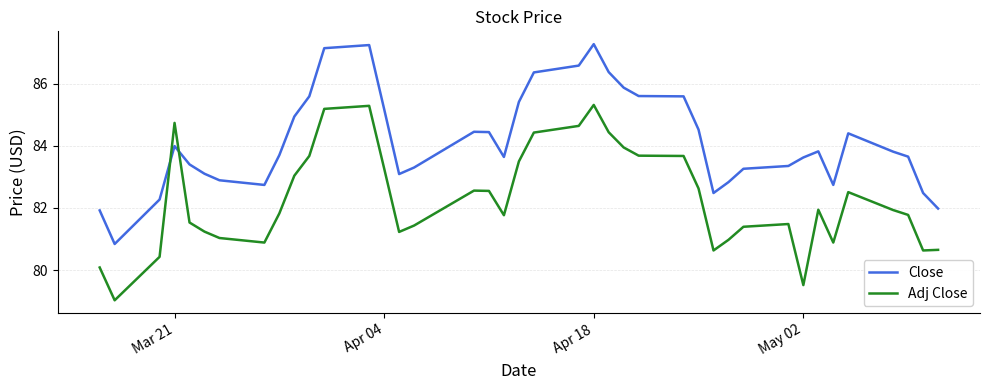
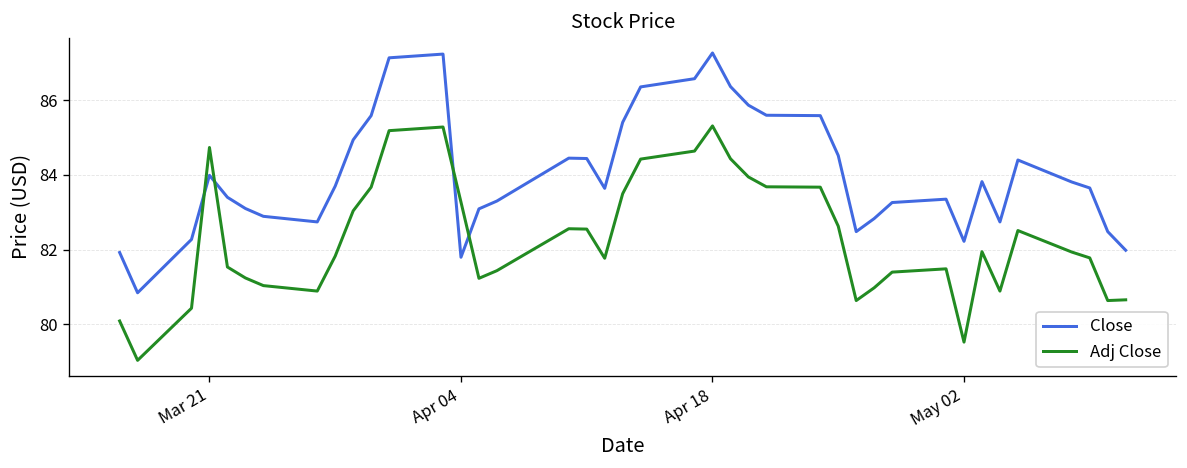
Close, Apr 04: 85.2 -> 81.8
Close, May 02: 83.6 -> 82.2
